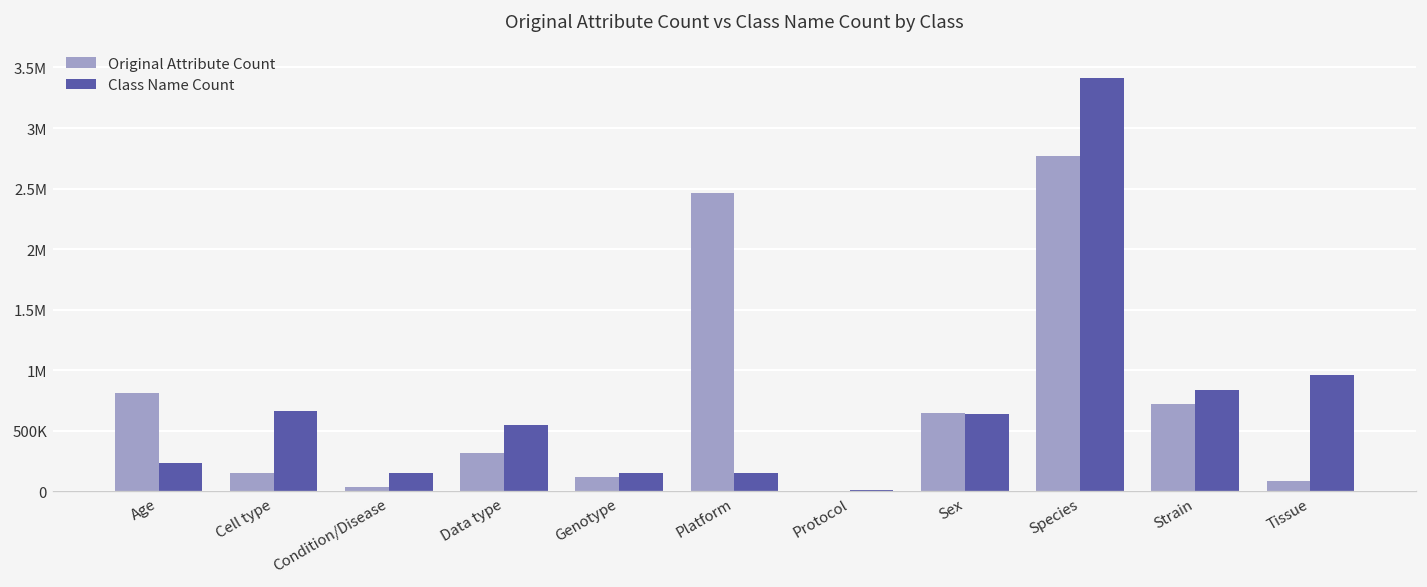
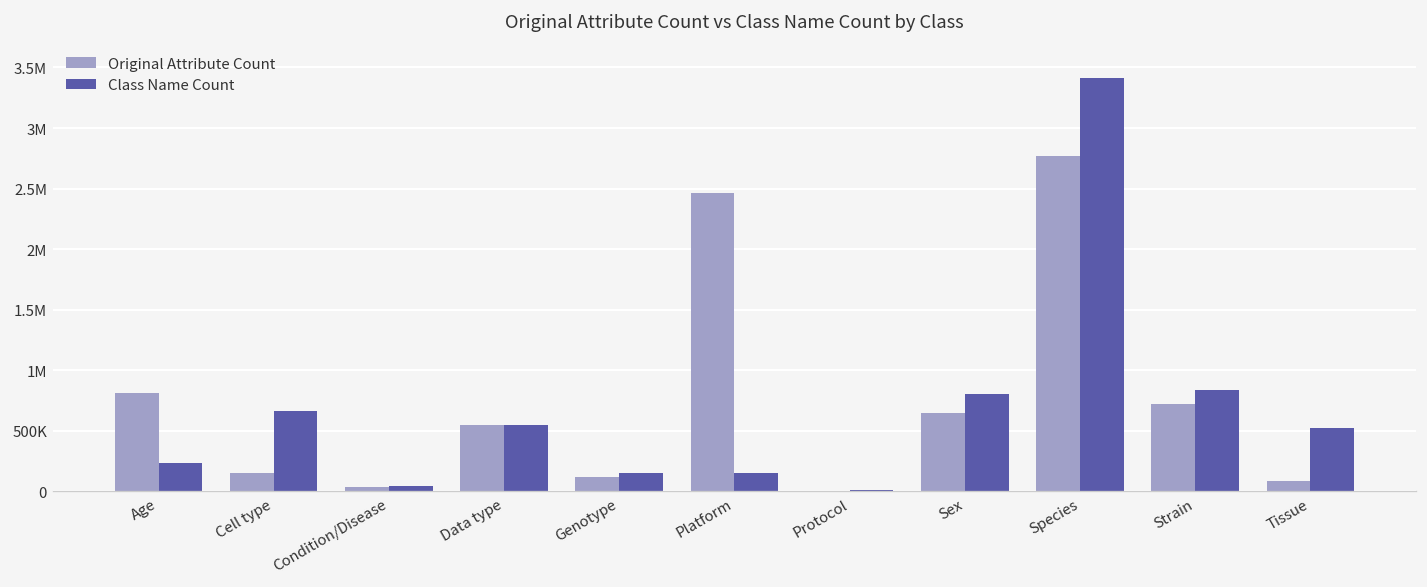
Class Name Count, Condition/Disease: 150000 -> 50000
Original Attribute Count, Data type: 320000 -> 540000
Class Name Count, Sex: 640000 -> 810000
Class Name Count, Tissue: 960000 -> 520000
